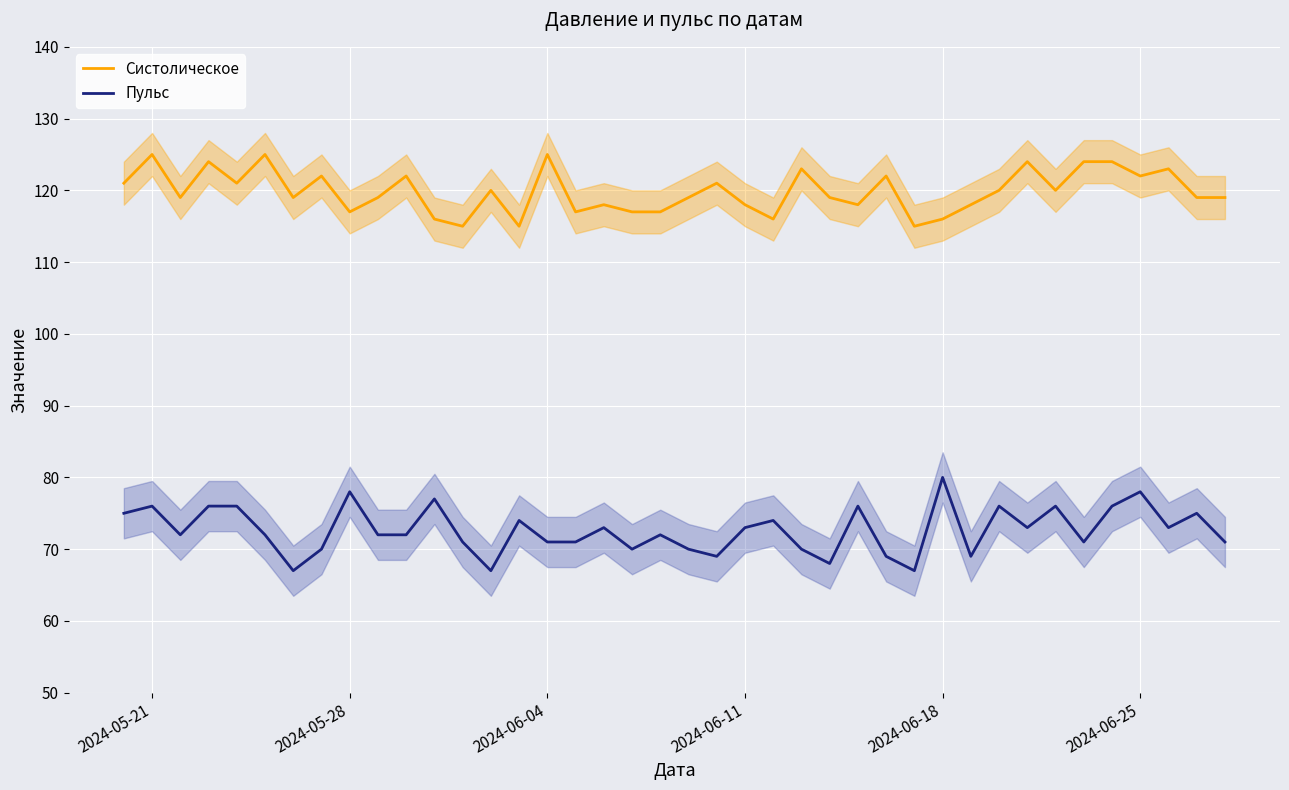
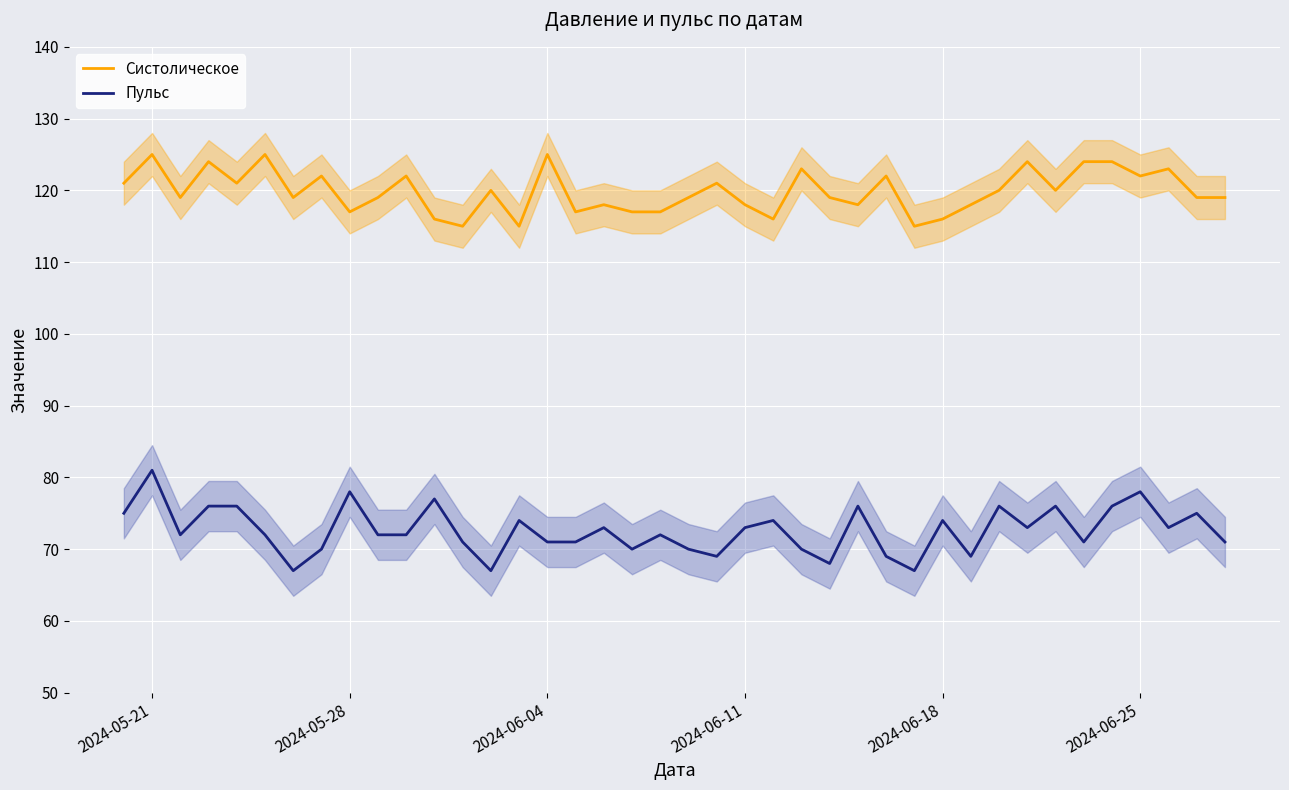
Пульс, 2024-05-21: 76 -> 81
Пульс, 2024-06-18: 80 -> 74
